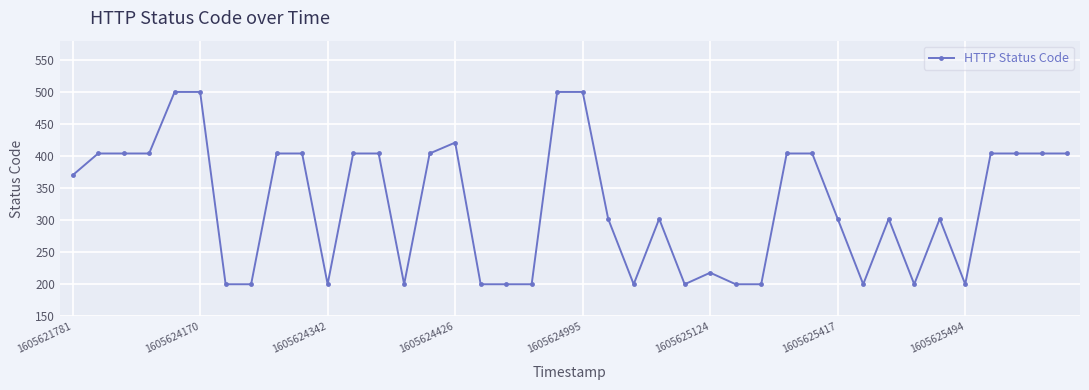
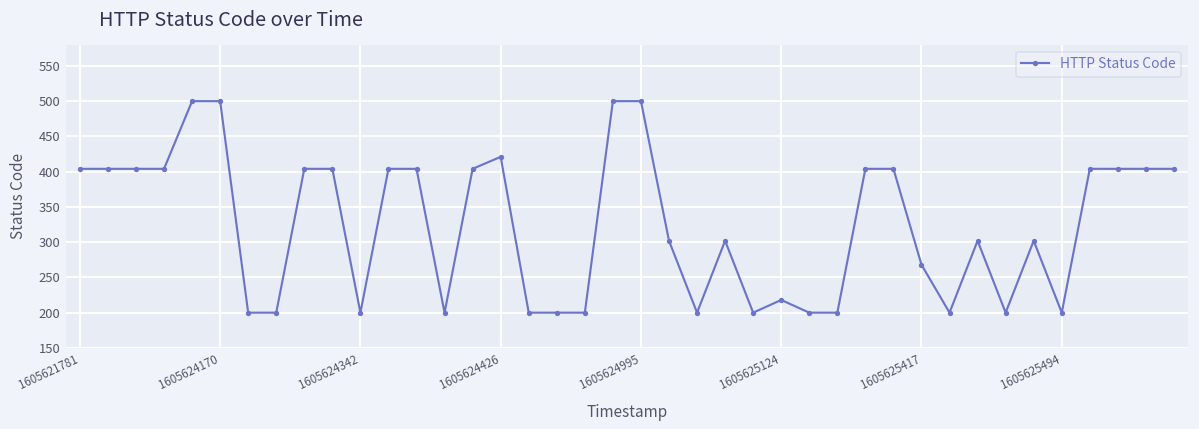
1605621781: 370 -> 400
1605625417: 300 -> 270
